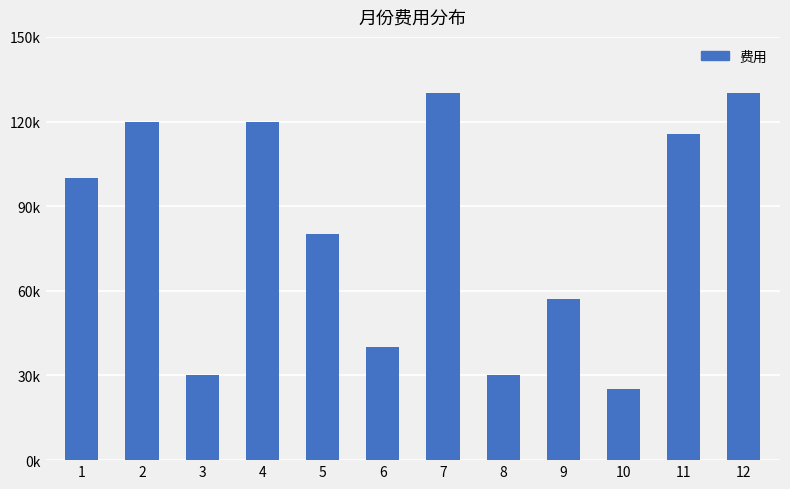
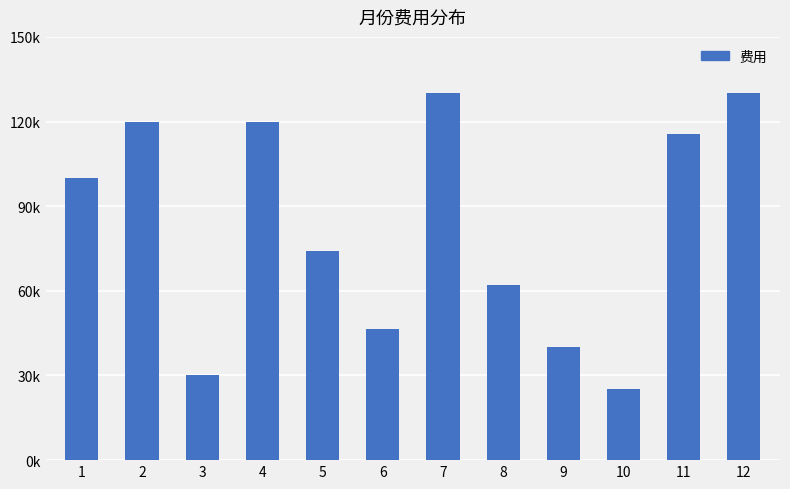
5: 80000 -> 74000
6: 40000 -> 47000
8: 30000 -> 62000
9: 57000 -> 40000
